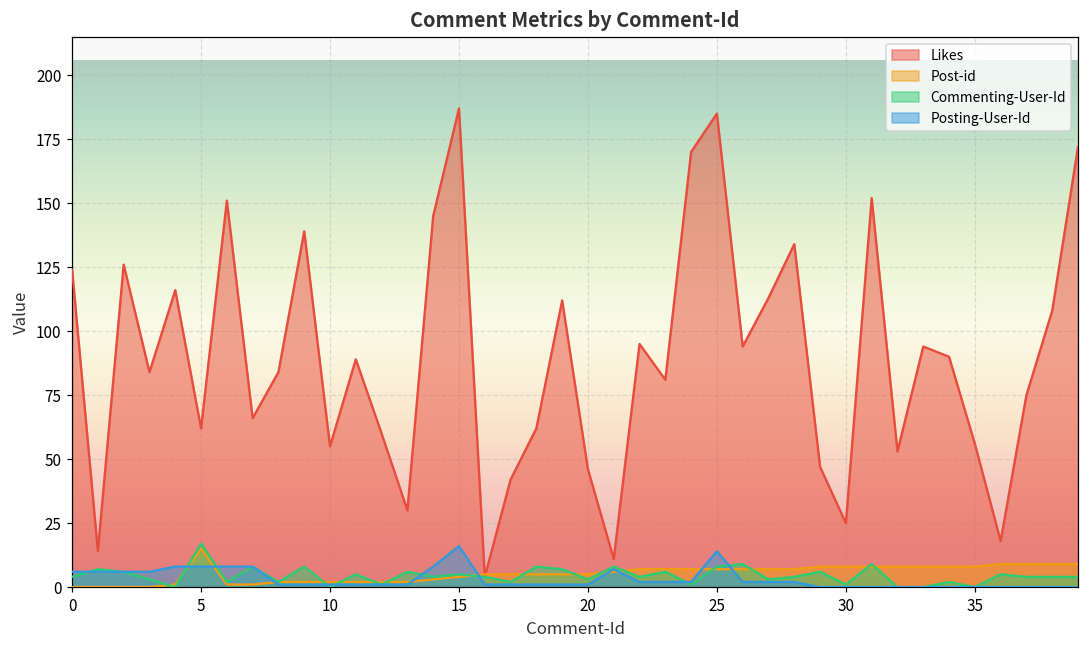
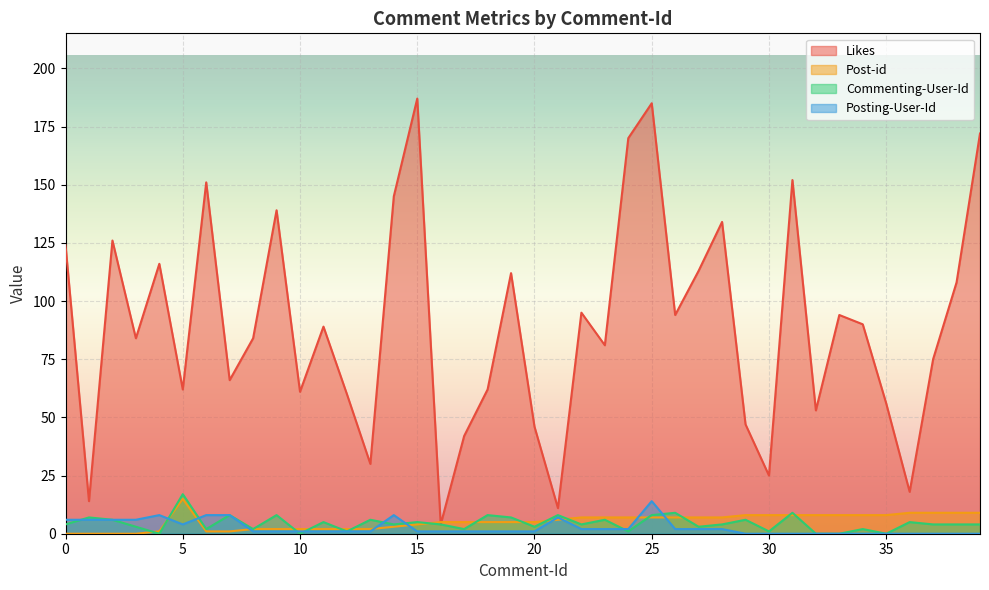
Posting-User-Id, 5: 8 -> 4
Likes, 10: 55 -> 61
Posting-User-Id, 15: 16 -> 1
